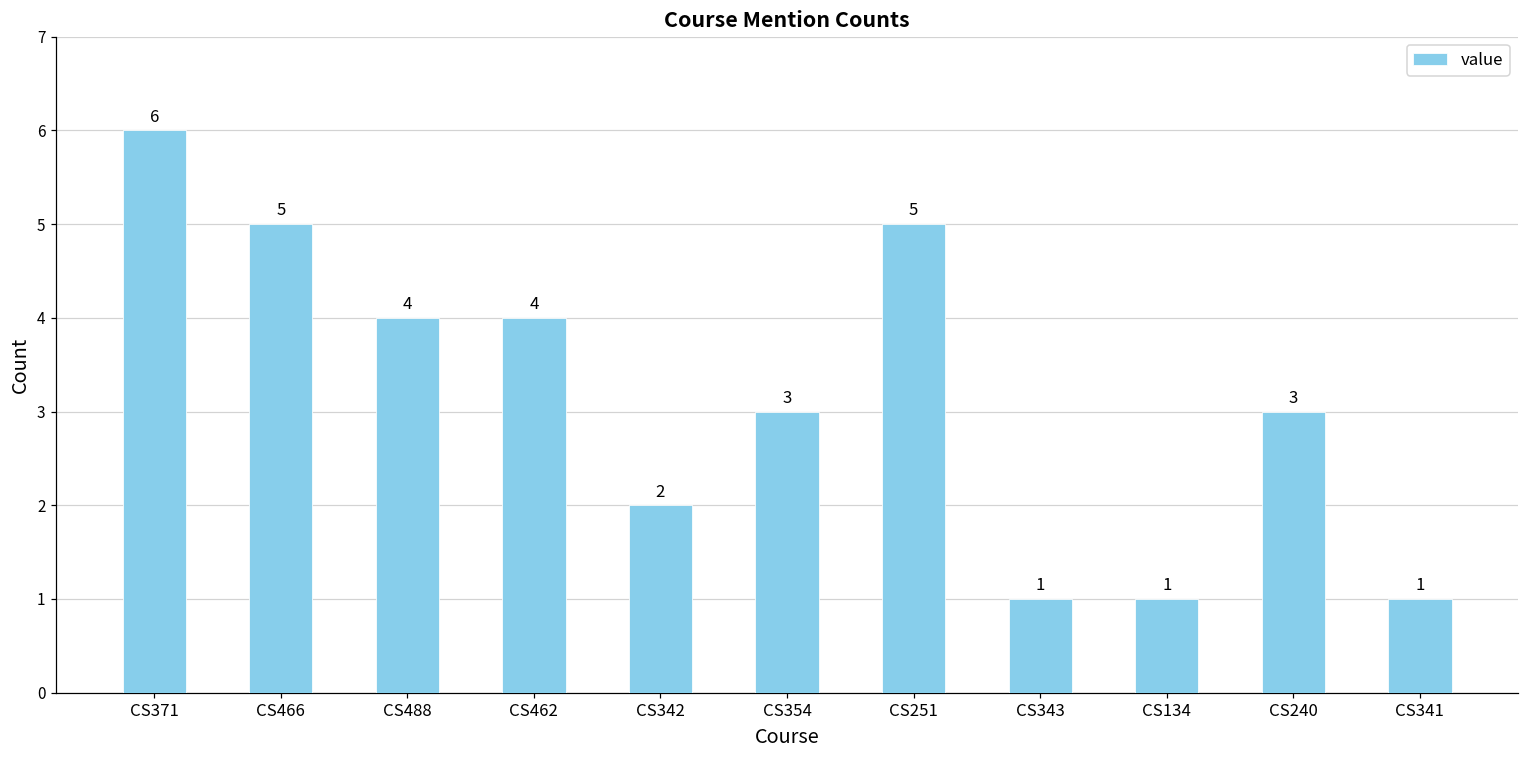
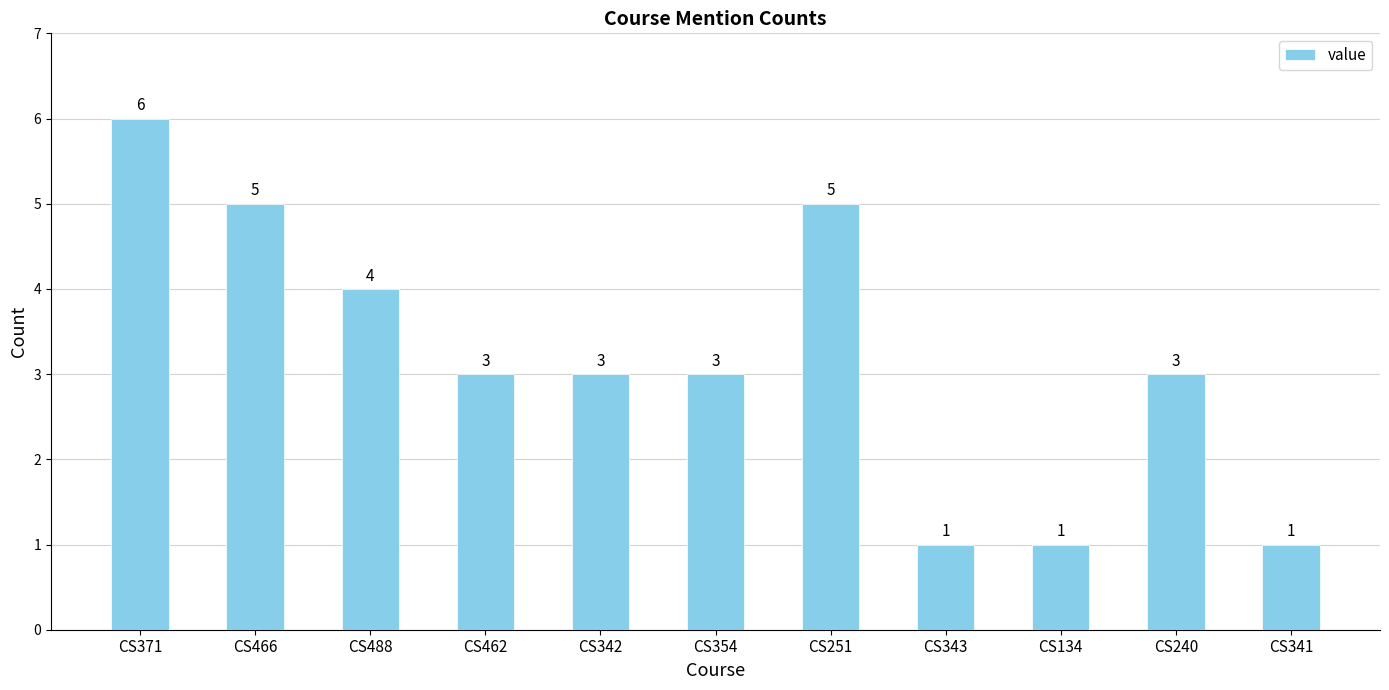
CS462: 4 -> 3
CS342: 2 -> 3
